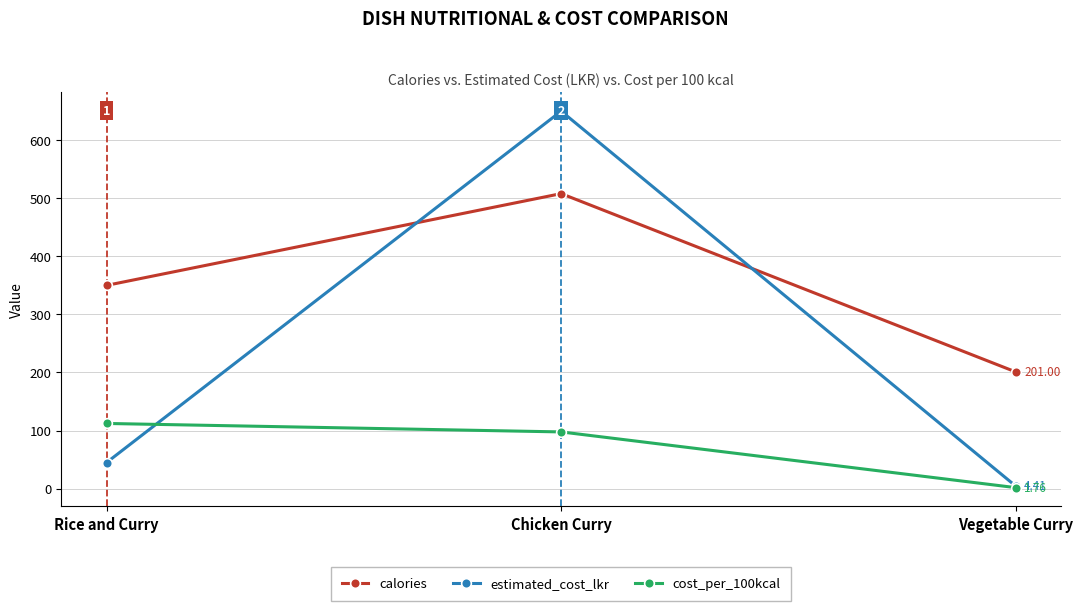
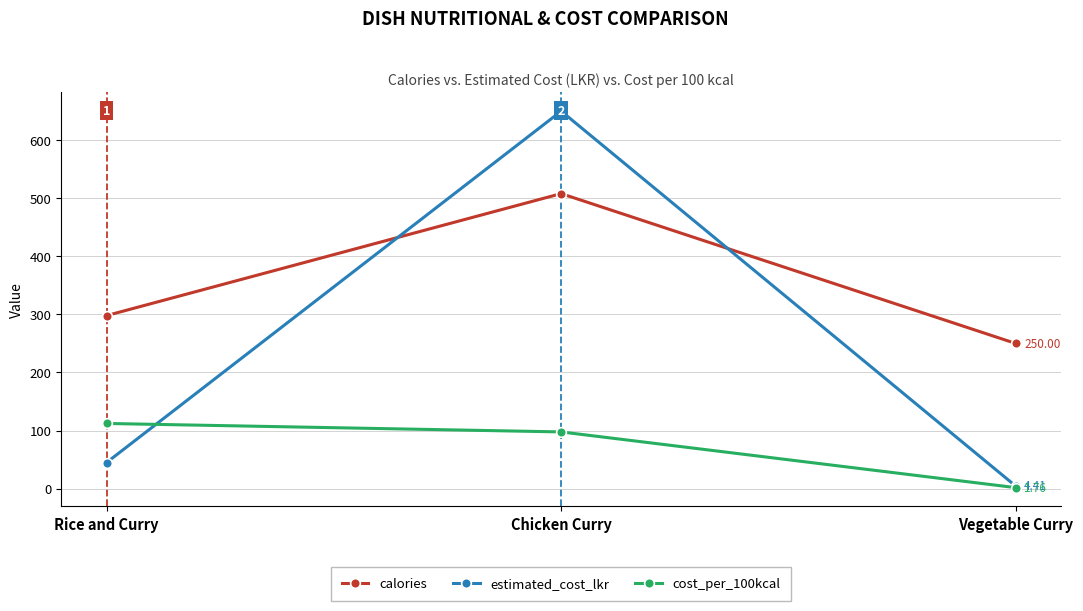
calories, Rice and Curry: 350 -> 300
calories, Vegetable Curry: 201.00 -> 250.00
